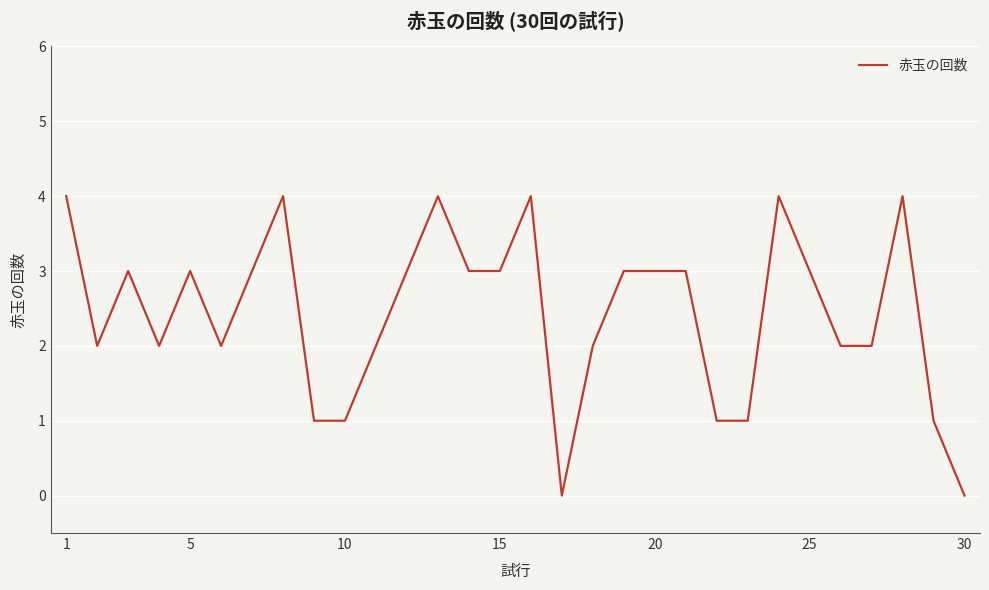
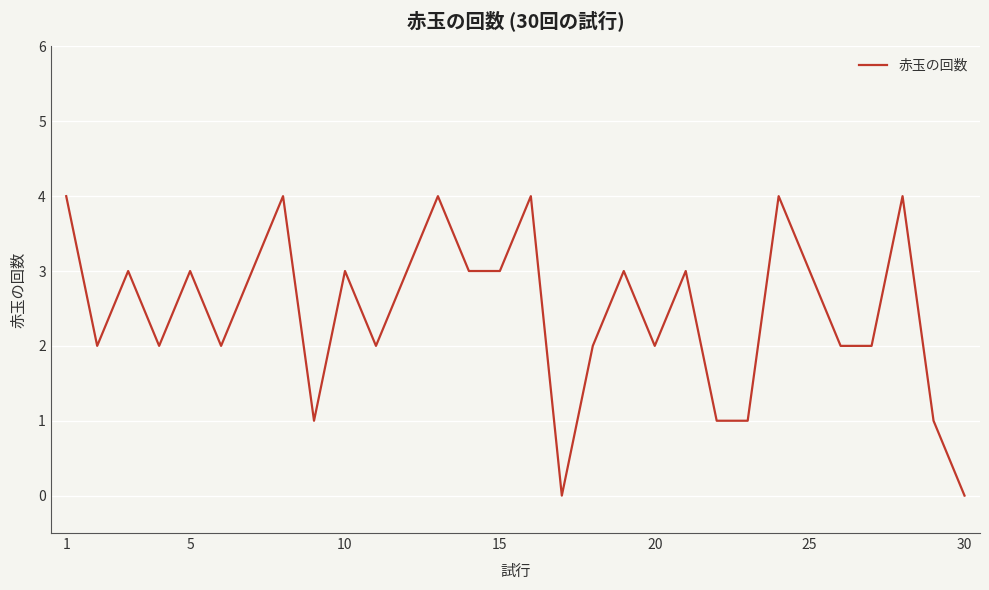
10: 1 -> 3
20: 3 -> 2
